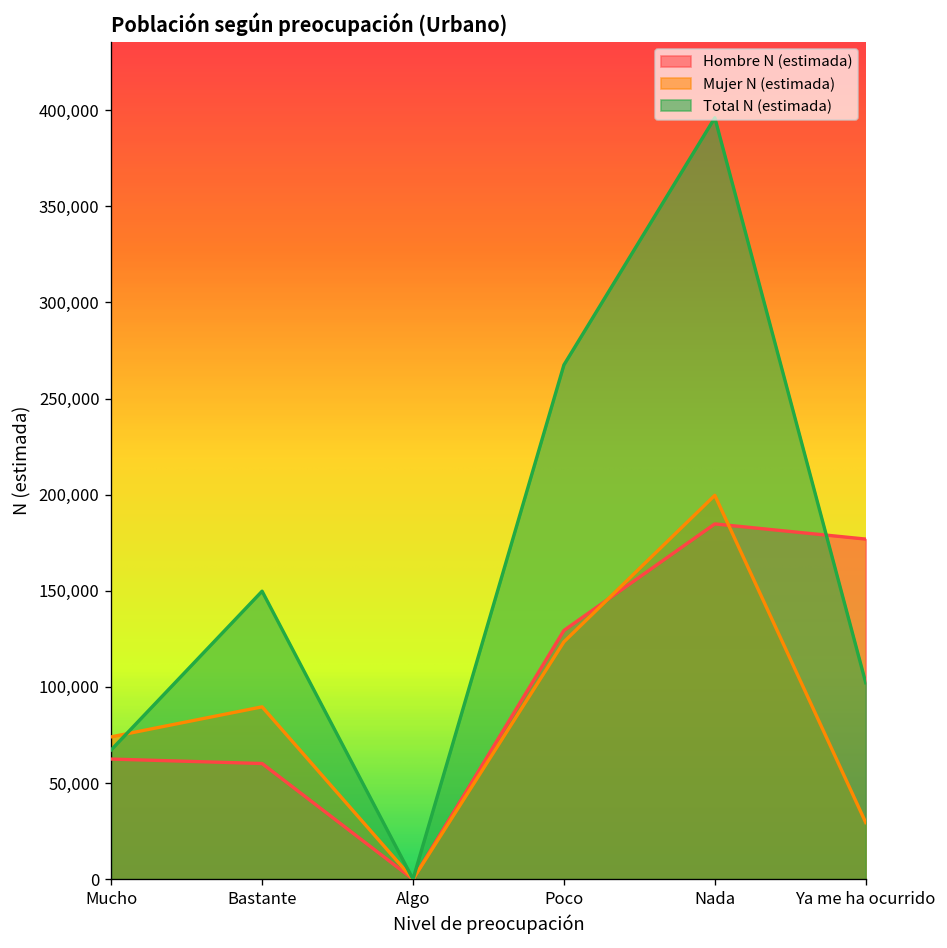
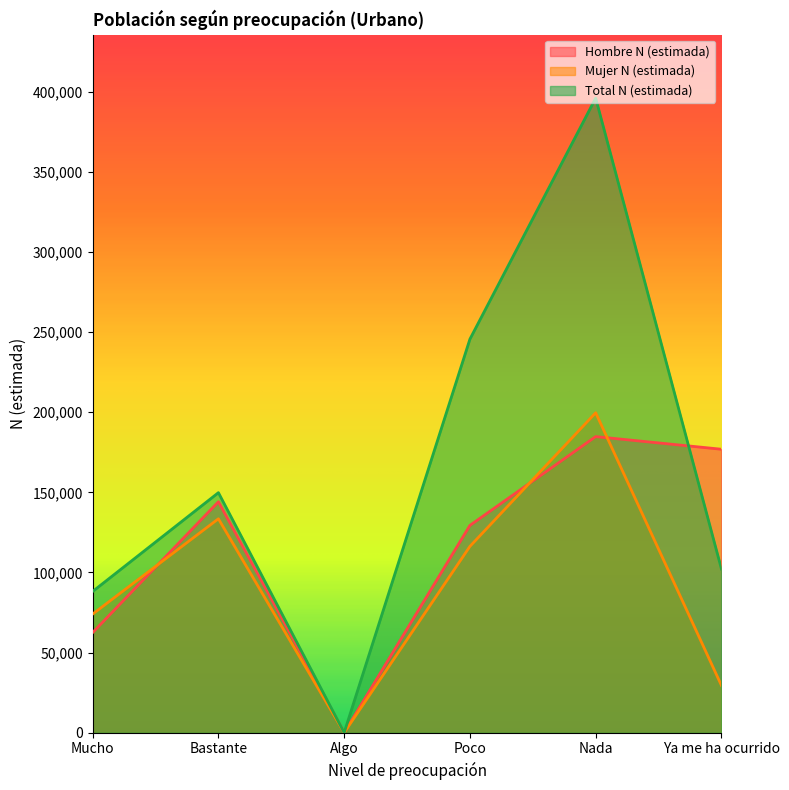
Total N (estimada), Mucho: 67,000 -> 88,000
Hombre N (estimada), Bastante: 60,000 -> 144,000
Mujer N (estimada), Bastante: 90,000 -> 133,000
Mujer N (estimada), Poco: 123,000 -> 116,000
Total N (estimada), Poco: 267,000 -> 246,000
